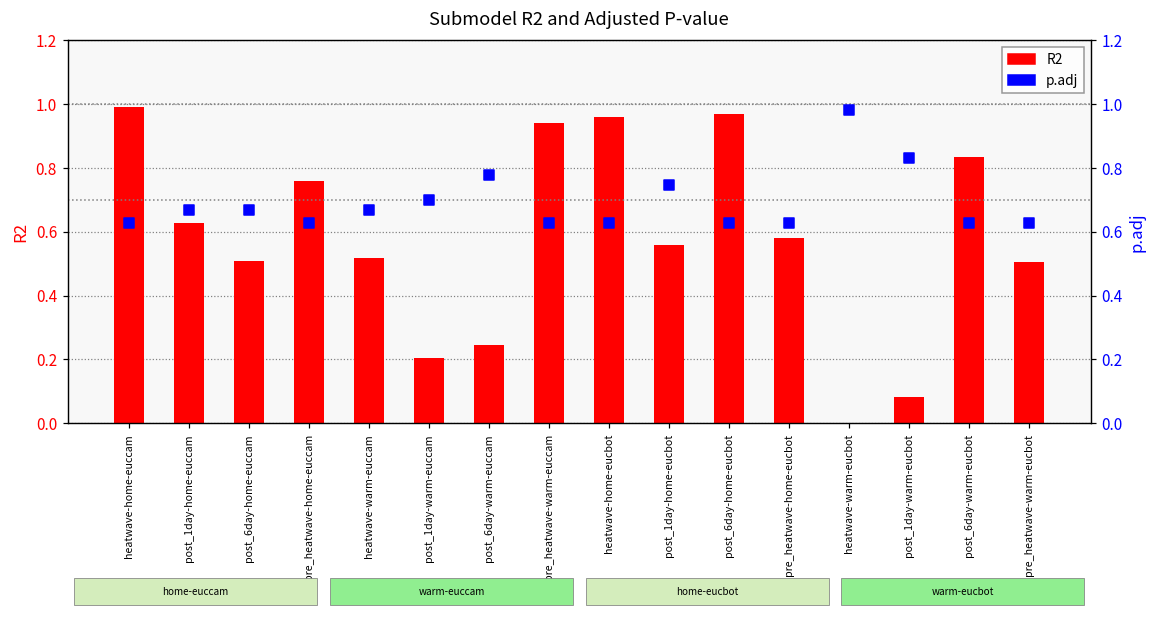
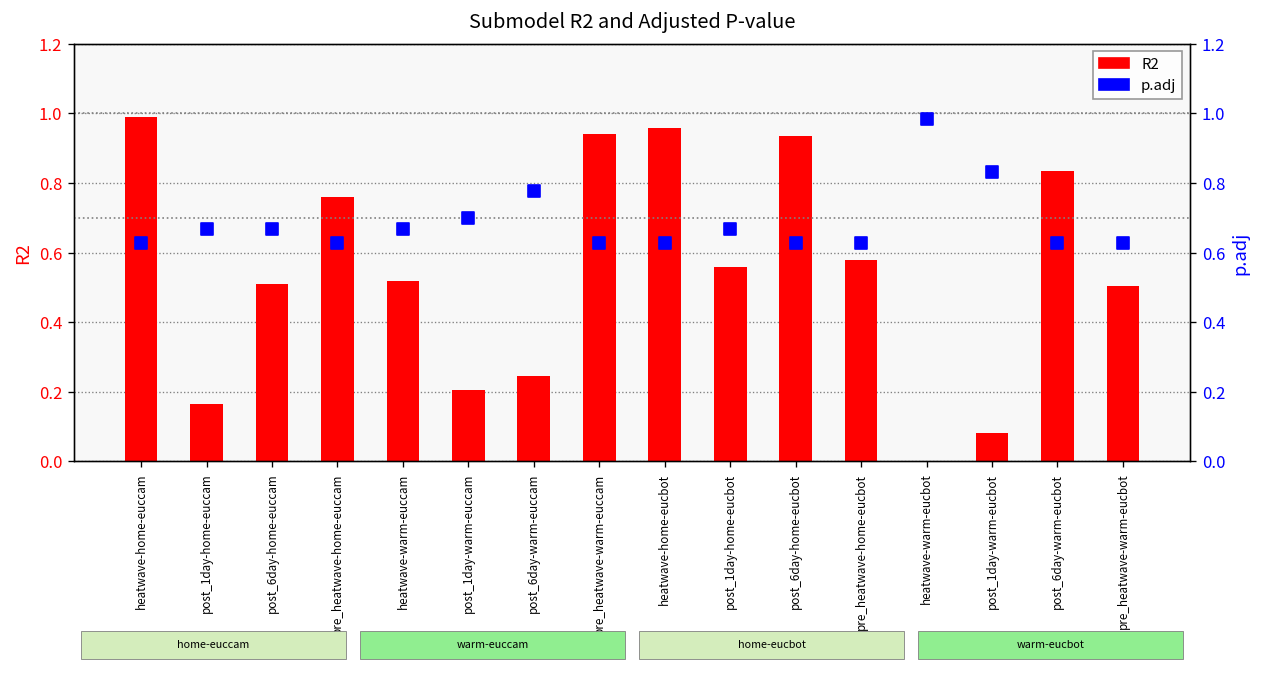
R2, post_1day-home-euccam: 0.63 -> 0.17
R2, post_6day-home-eucbot: 0.97 -> 0.94
p.adj, post_1day-home-eucbot: 0.75 -> 0.67
